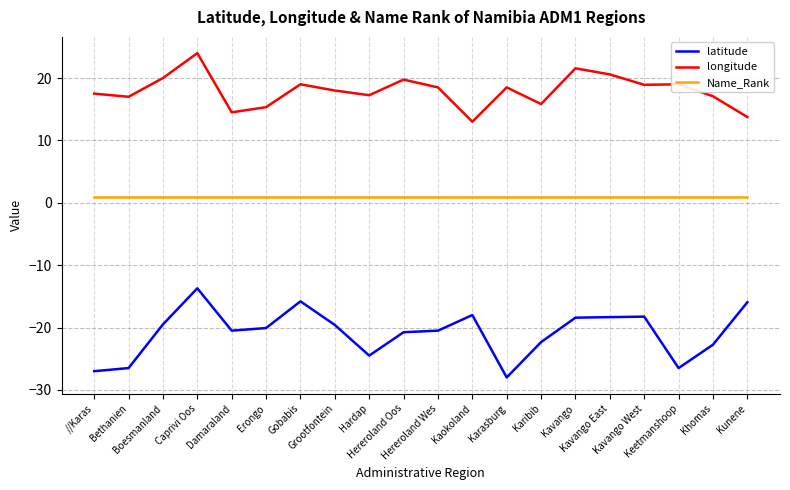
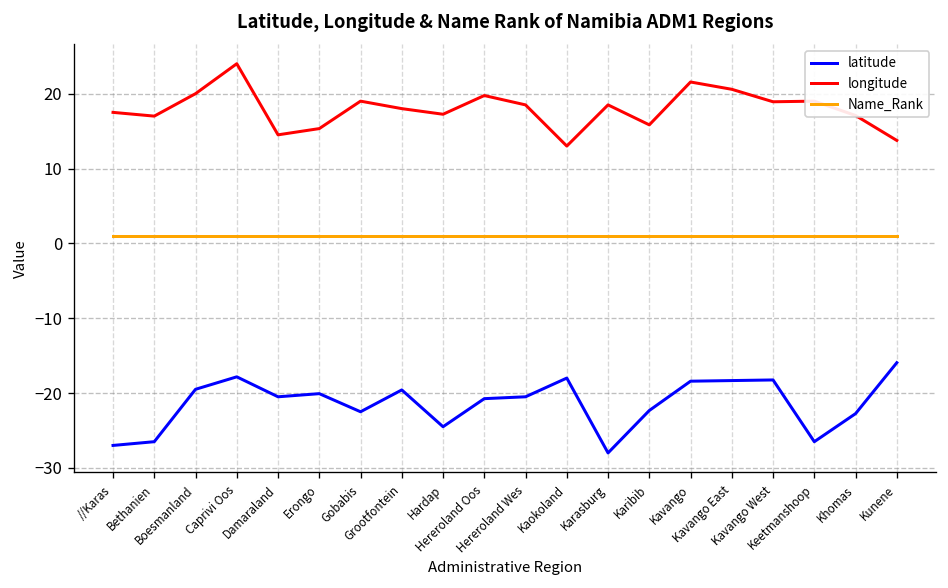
latitude, Caprivi Oos: -14 -> -18
latitude, Gobabis: -16 -> -23
